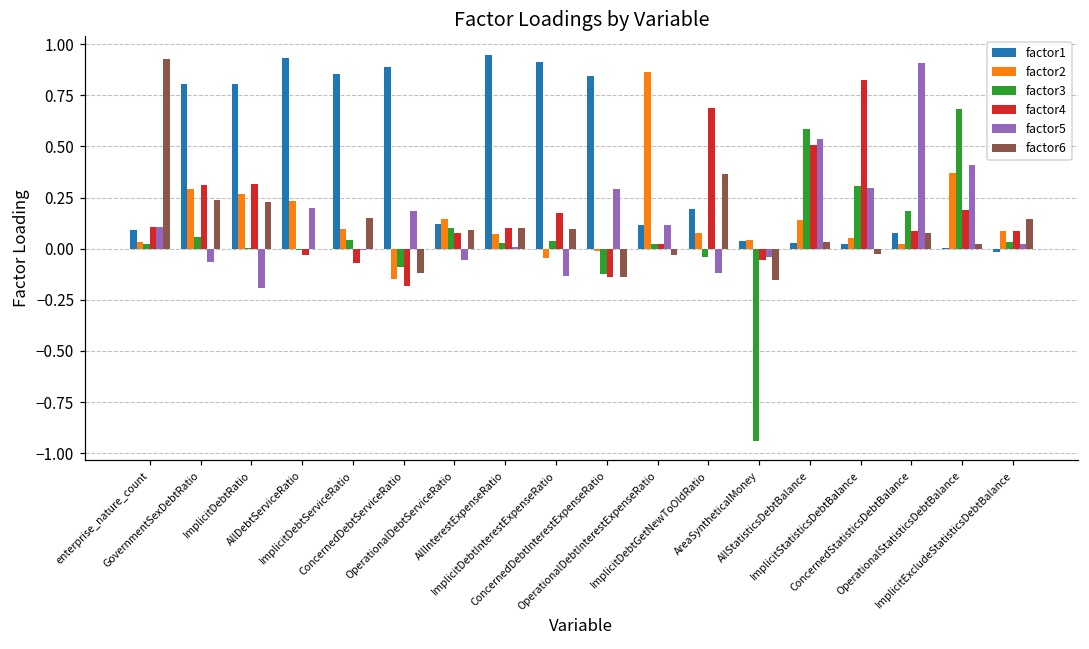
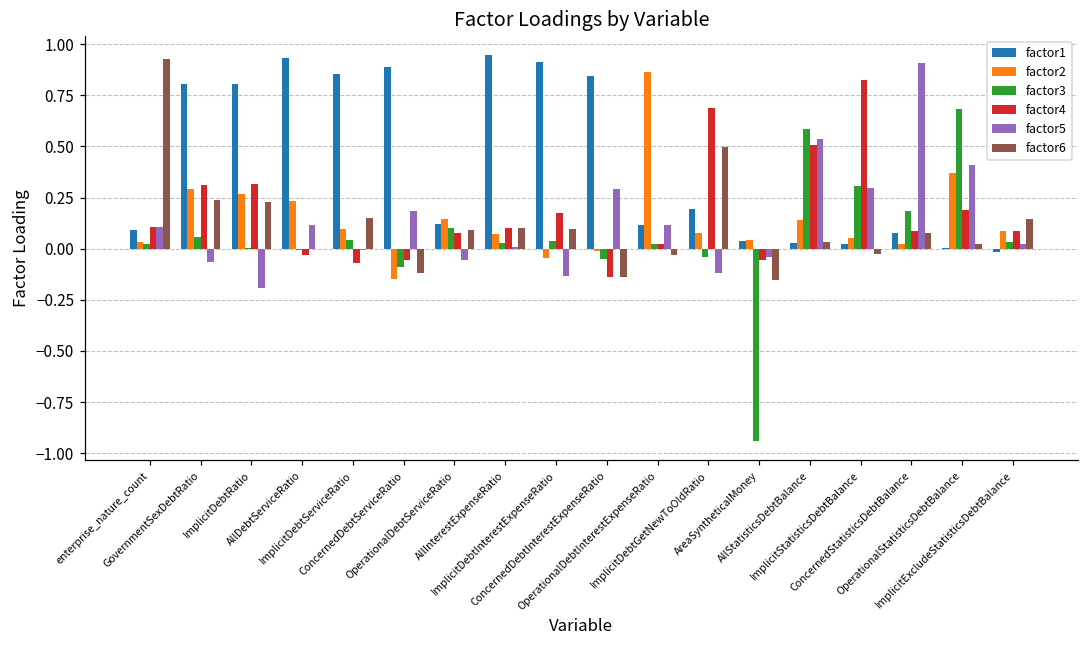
factor5, AllDebtServiceRatio: 0.20 -> 0.11
factor4, ConcernedDebtServiceRatio: -0.18 -> -0.06
factor3, ConcernedDebtInterestExpenseRatio: -0.12 -> -0.05
factor6, ImplicitDebtGetNewToOldRatio: 0.37 -> 0.50
